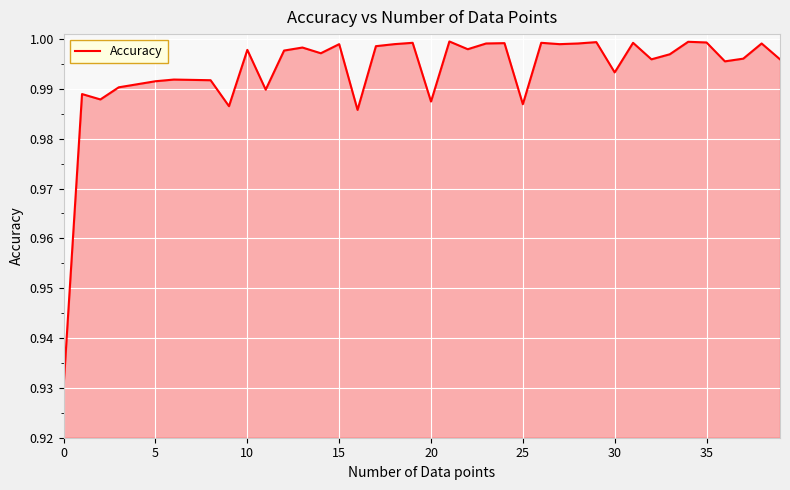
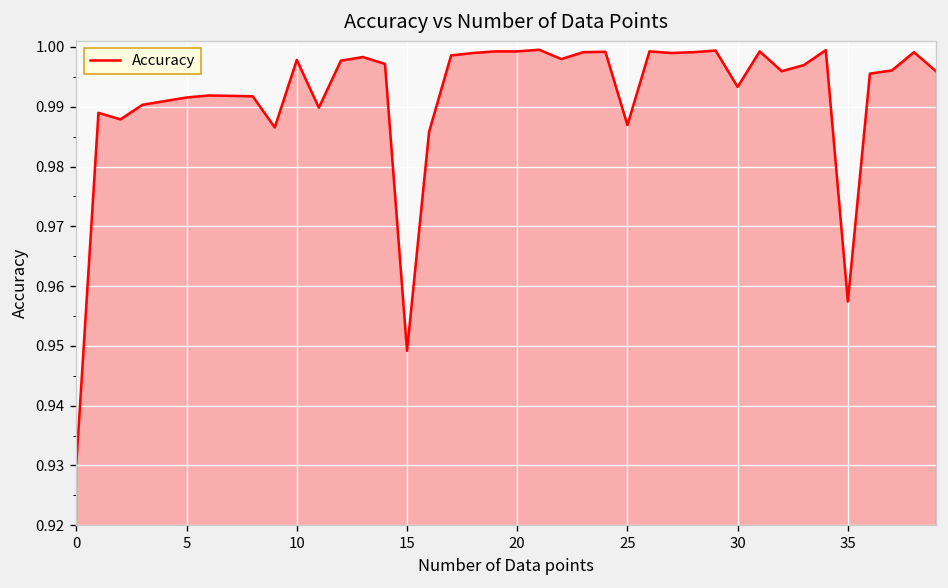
15: 0.999 -> 0.949
20: 0.987 -> 0.999
35: 0.999 -> 0.957
